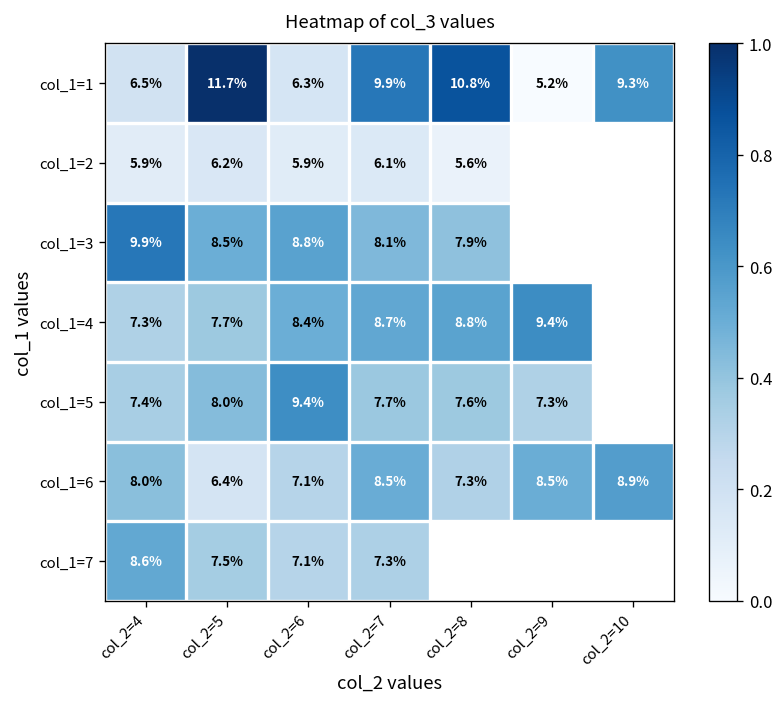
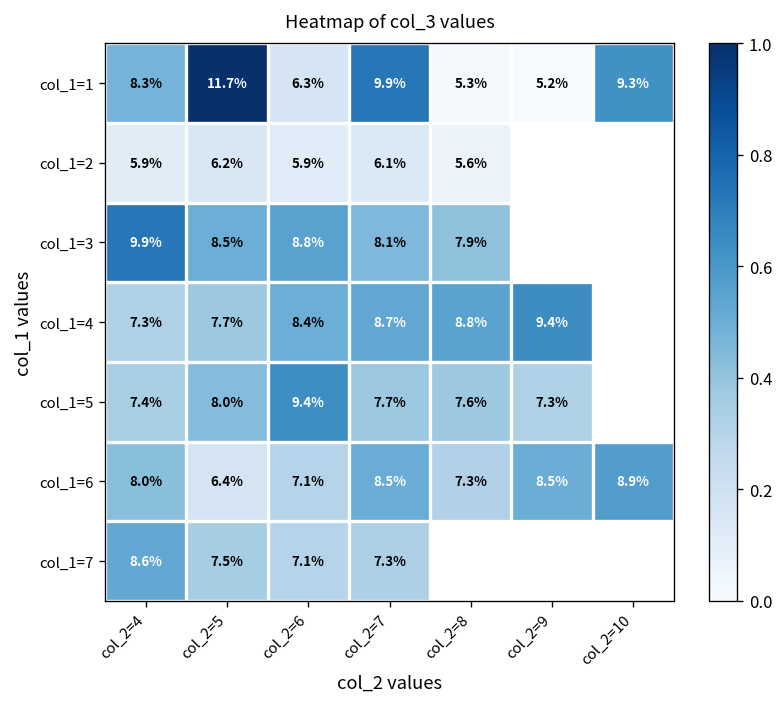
col_1=1, col_2=4: 6.5% -> 8.3%
col_1=1, col_2=8: 10.8% -> 5.3%
